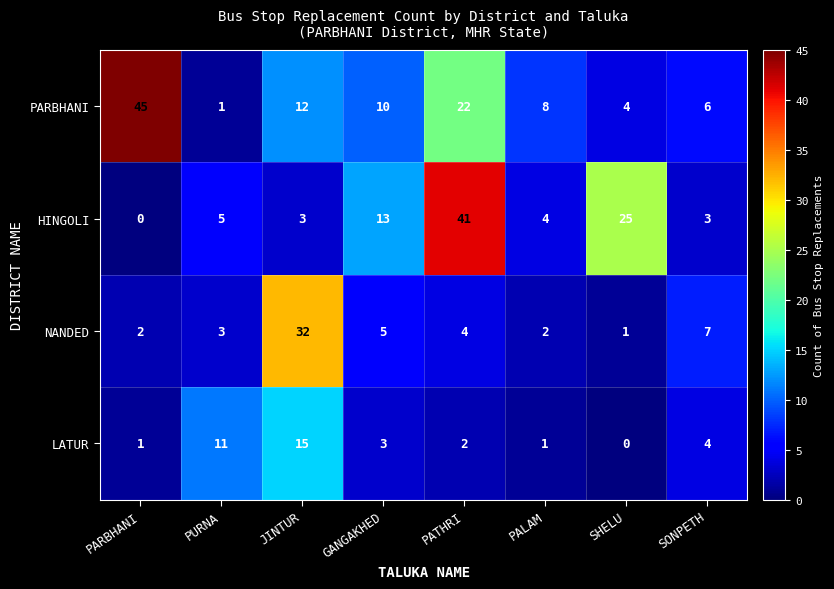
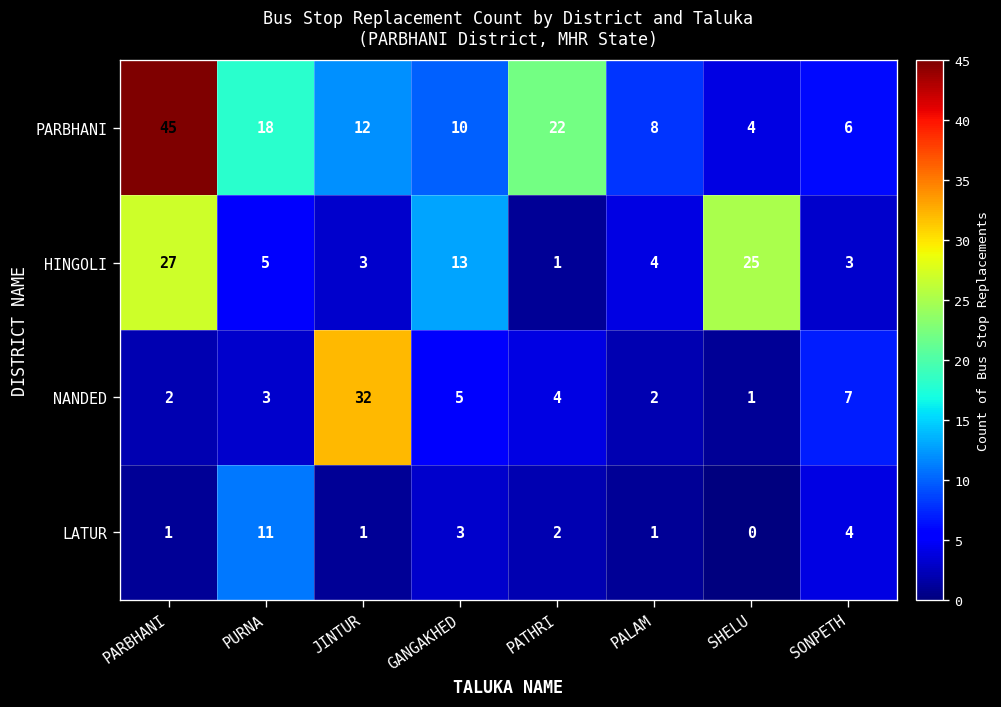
PARBHANI, PURNA: 1 -> 18
HINGOLI, PARBHANI: 0 -> 27
HINGOLI, PATHRI: 41 -> 1
LATUR, JINTUR: 15 -> 1
